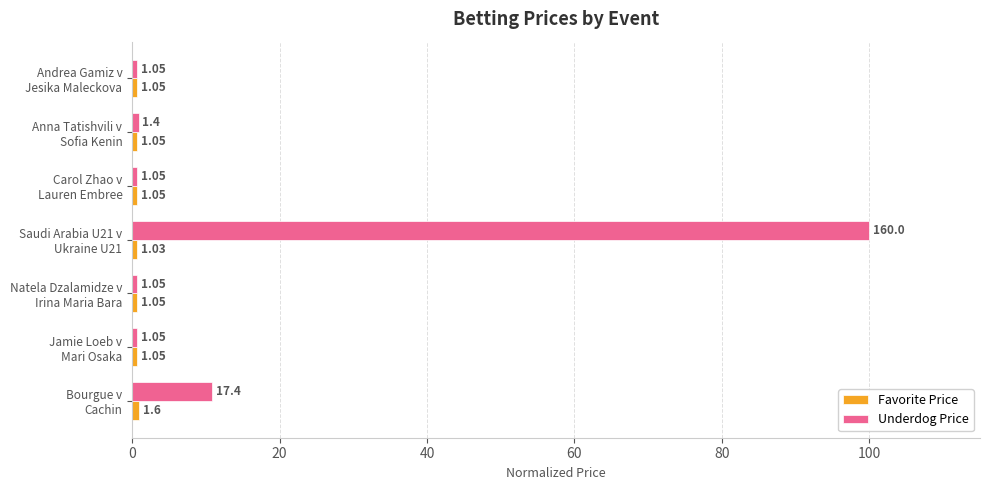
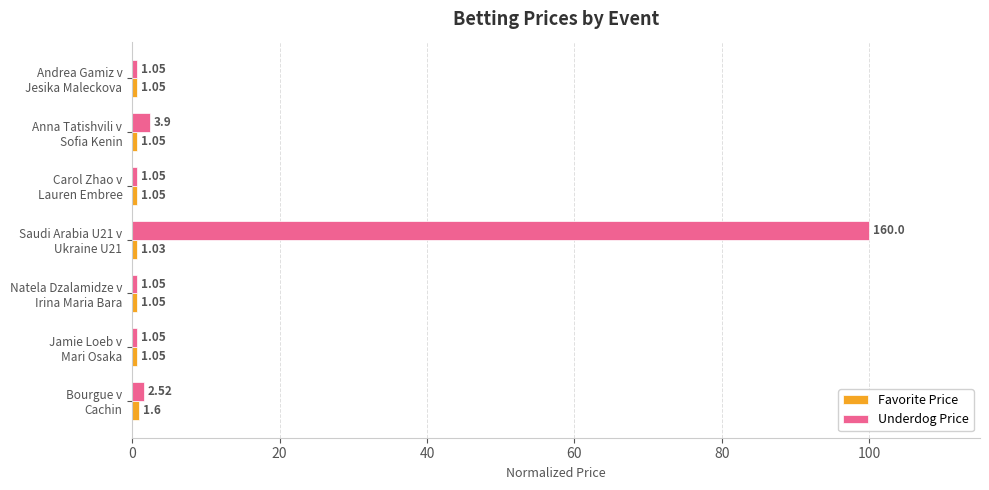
Underdog Price, Anna Tatishvili v Sofia Kenin: 1.4 -> 3.9
Underdog Price, Bourgue v Cachin: 17.4 -> 2.52
